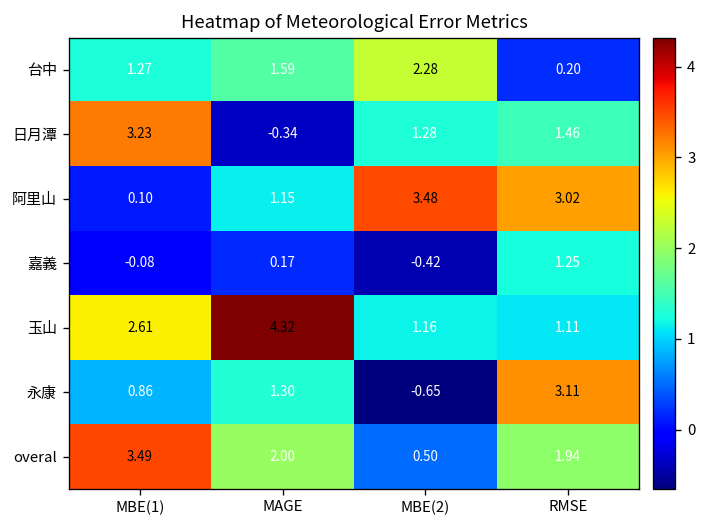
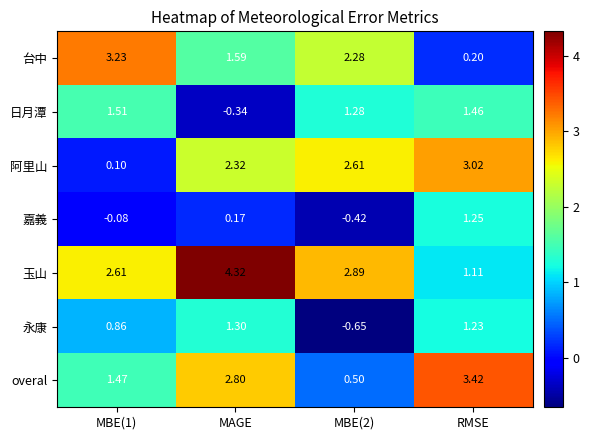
台中, MBE(1): 1.27 -> 3.23
日月潭, MBE(1): 3.23 -> 1.51
阿里山, MAGE: 1.15 -> 2.32
阿里山, MBE(2): 3.48 -> 2.61
玉山, MBE(2): 1.16 -> 2.89
永康, RMSE: 3.11 -> 1.23
overal, MBE(1): 3.49 -> 1.47
overal, MAGE: 2.00 -> 2.80
overal, RMSE: 1.94 -> 3.42
